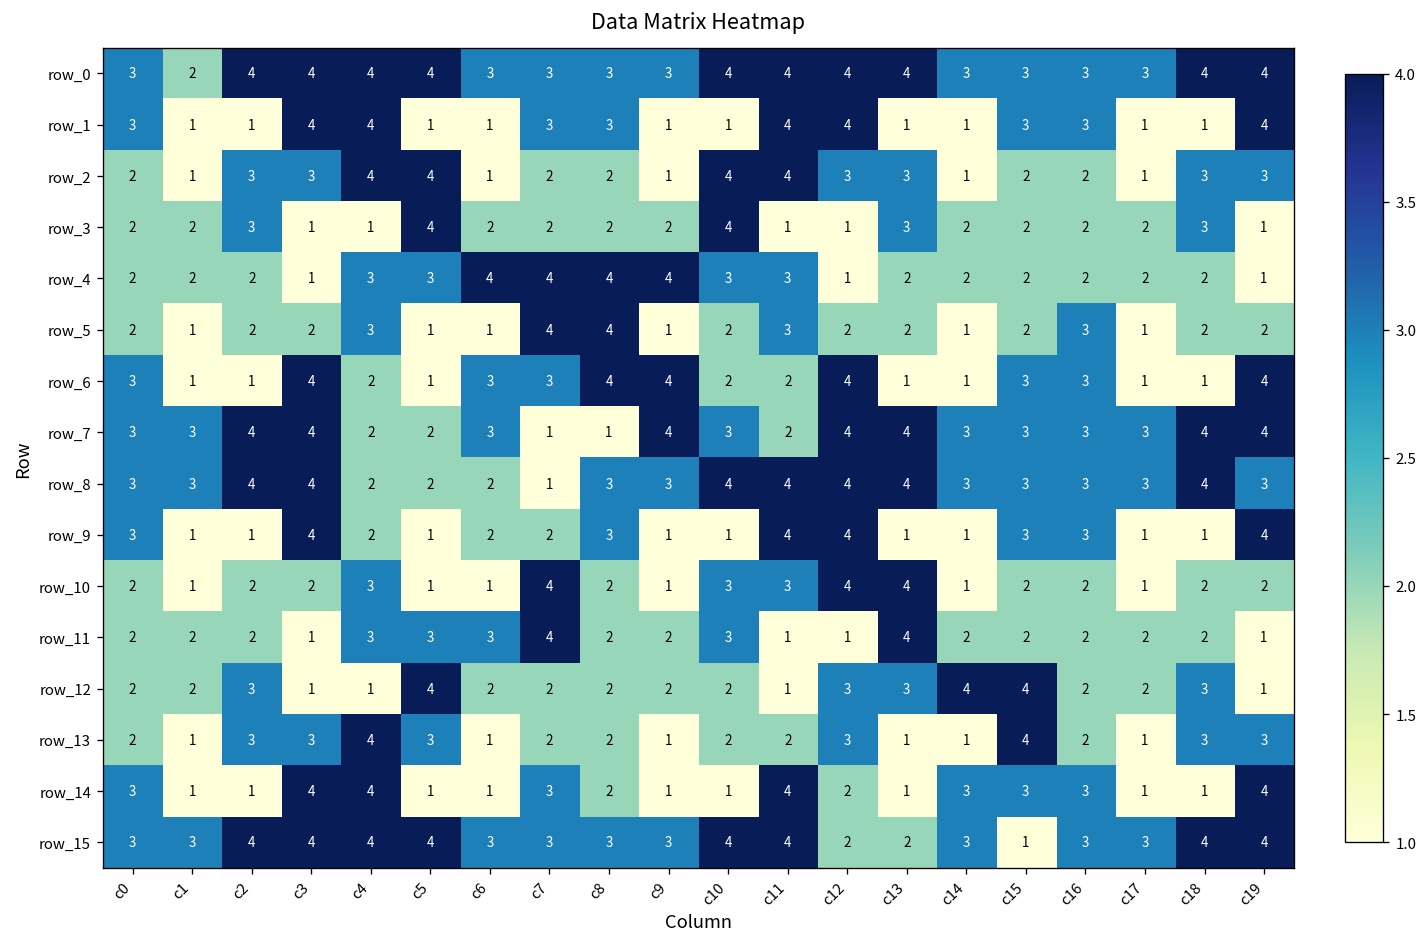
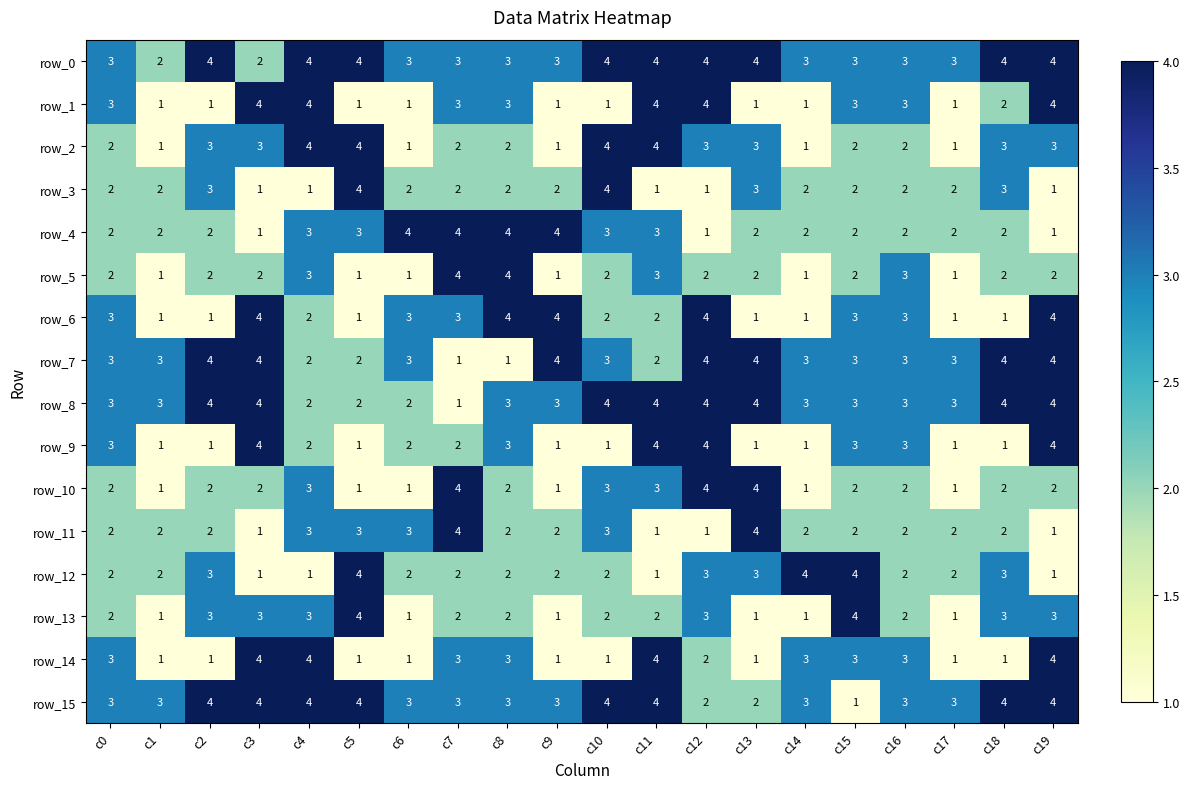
row_0, c3: 4 -> 2
row_1, c18: 1 -> 2
row_8, c19: 3 -> 4
row_13, c4: 4 -> 3
row_13, c5: 3 -> 4
row_14, c8: 2 -> 3
